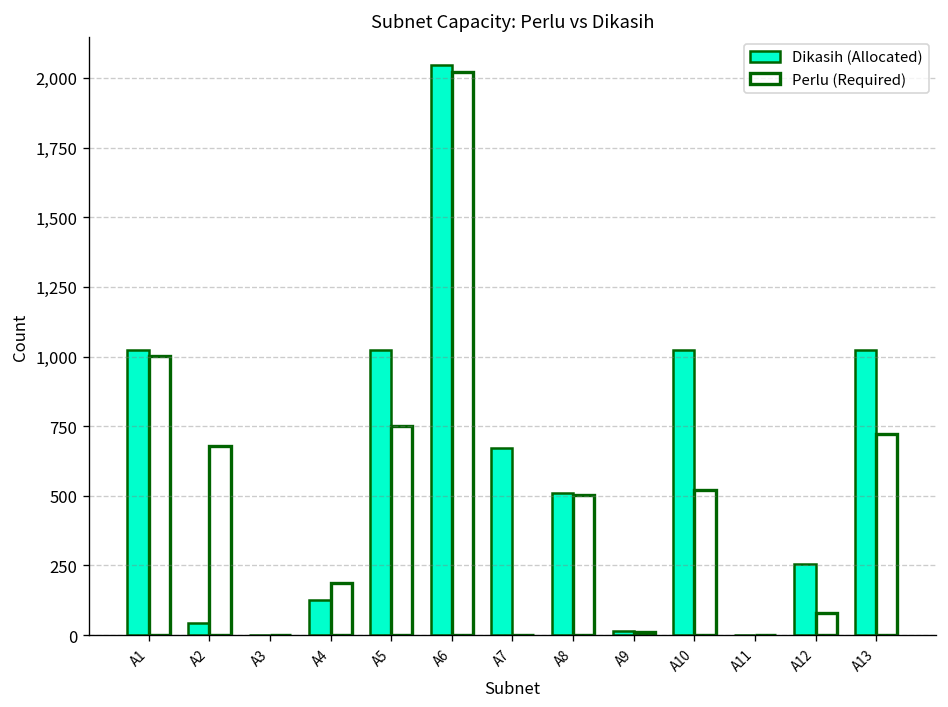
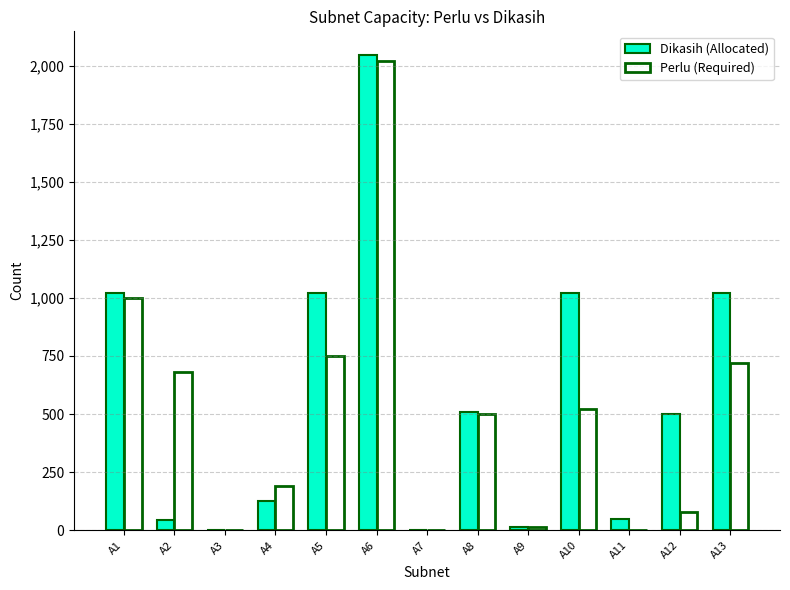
Dikasih (Allocated), A7: 670 -> 0
Dikasih (Allocated), A11: 0 -> 50
Dikasih (Allocated), A12: 250 -> 500
